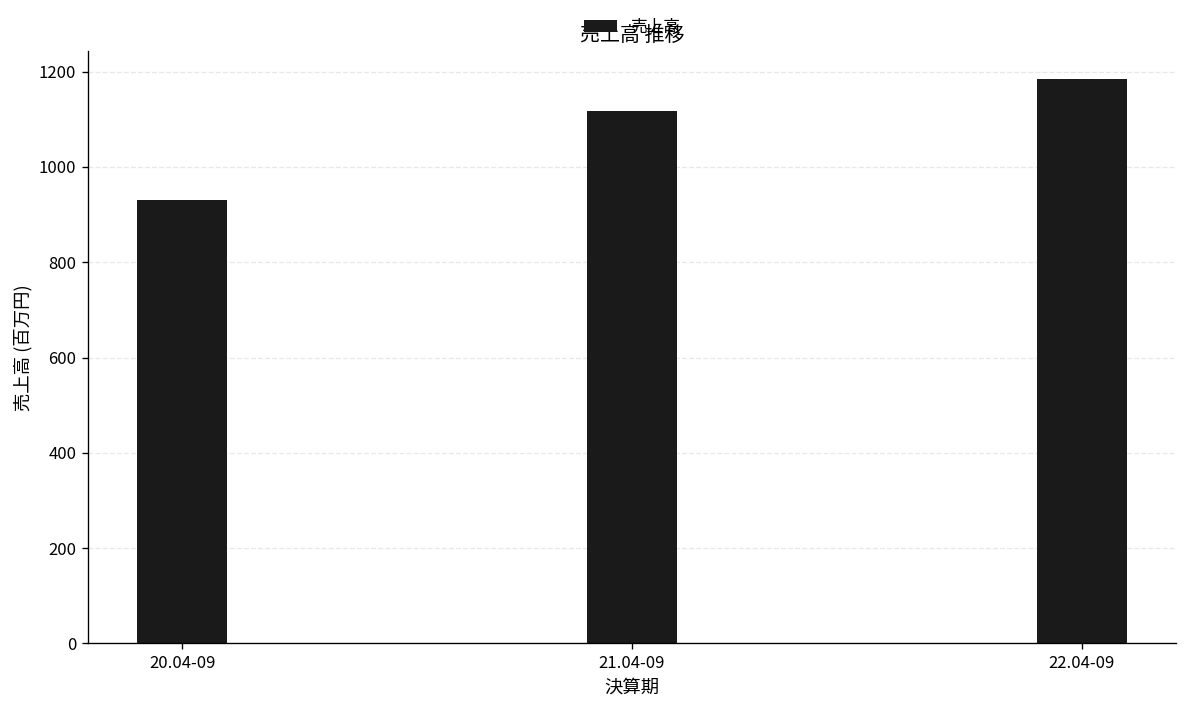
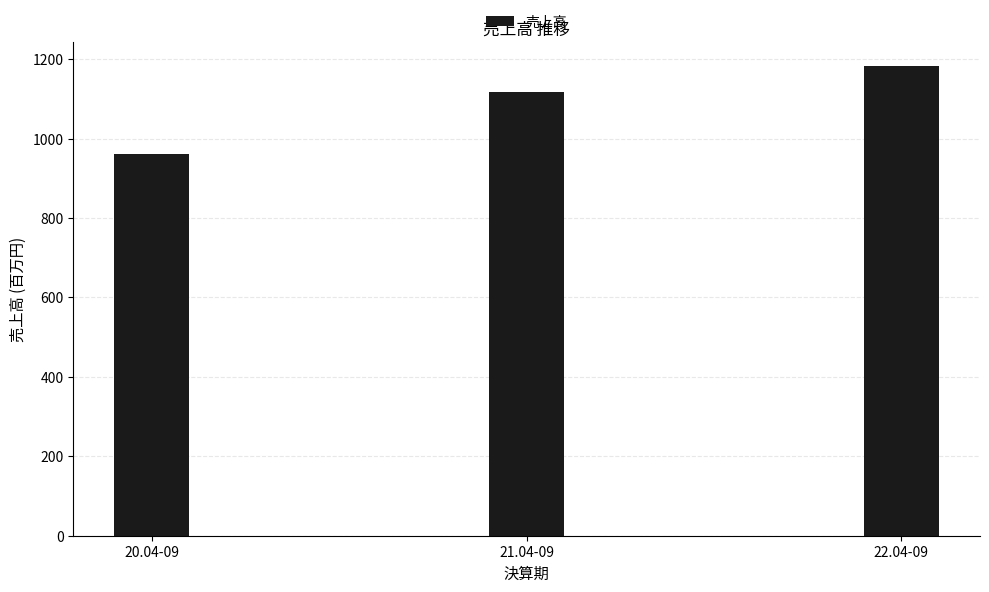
20.04-09: 930 -> 960
